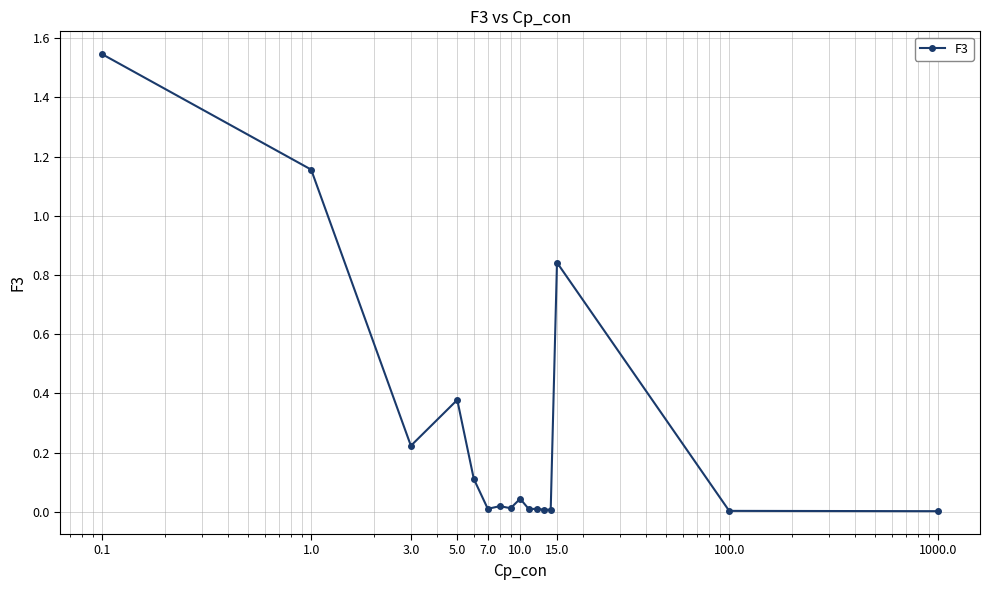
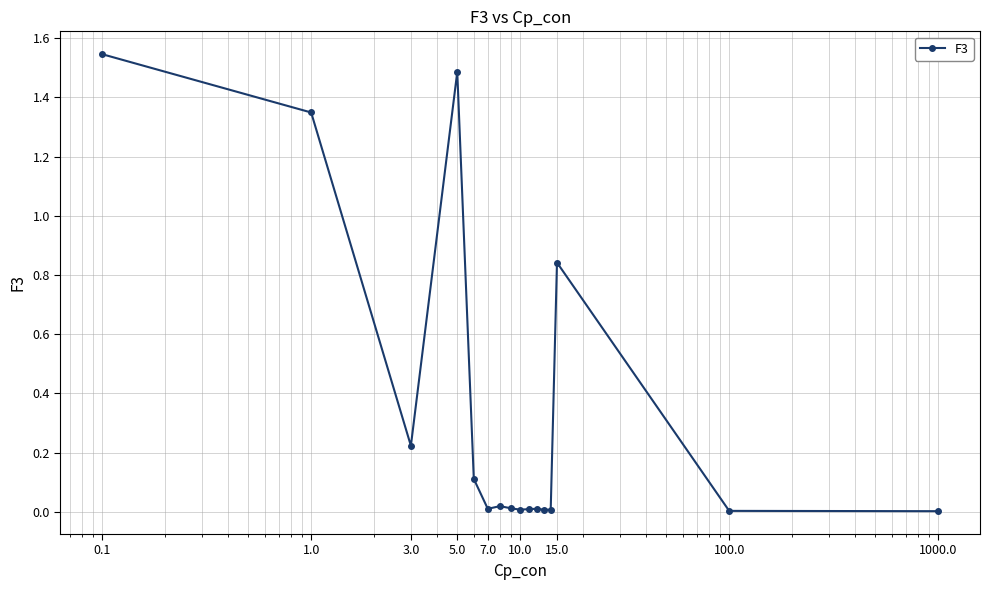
1.0: 1.16 -> 1.35
5.0: 0.38 -> 1.49
10.0: 0.04 -> 0.01
